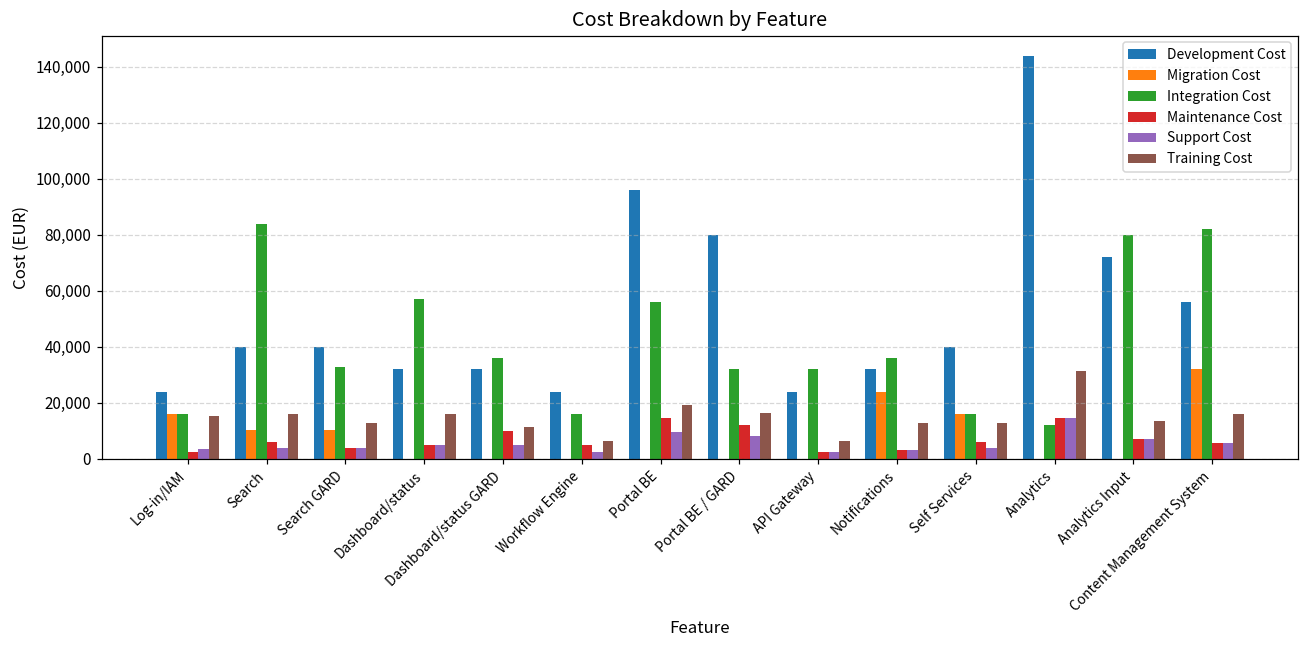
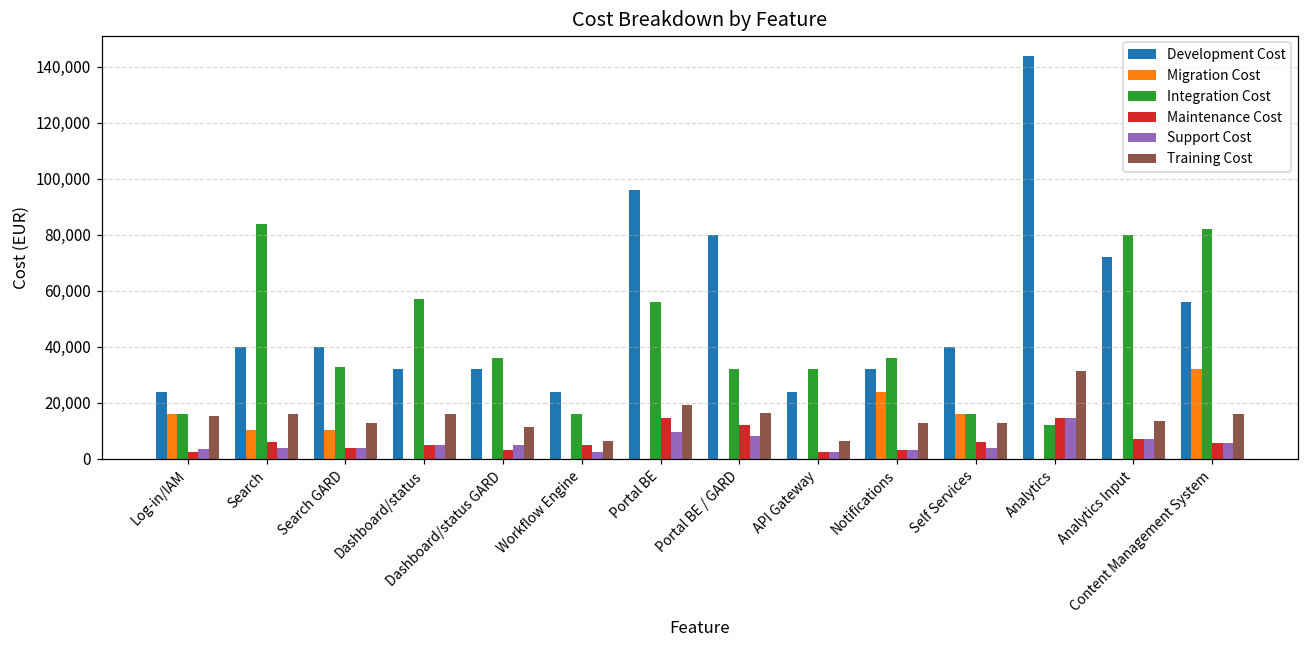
Maintenance Cost, Dashboard/status GARD: 10,000 -> 3,000
